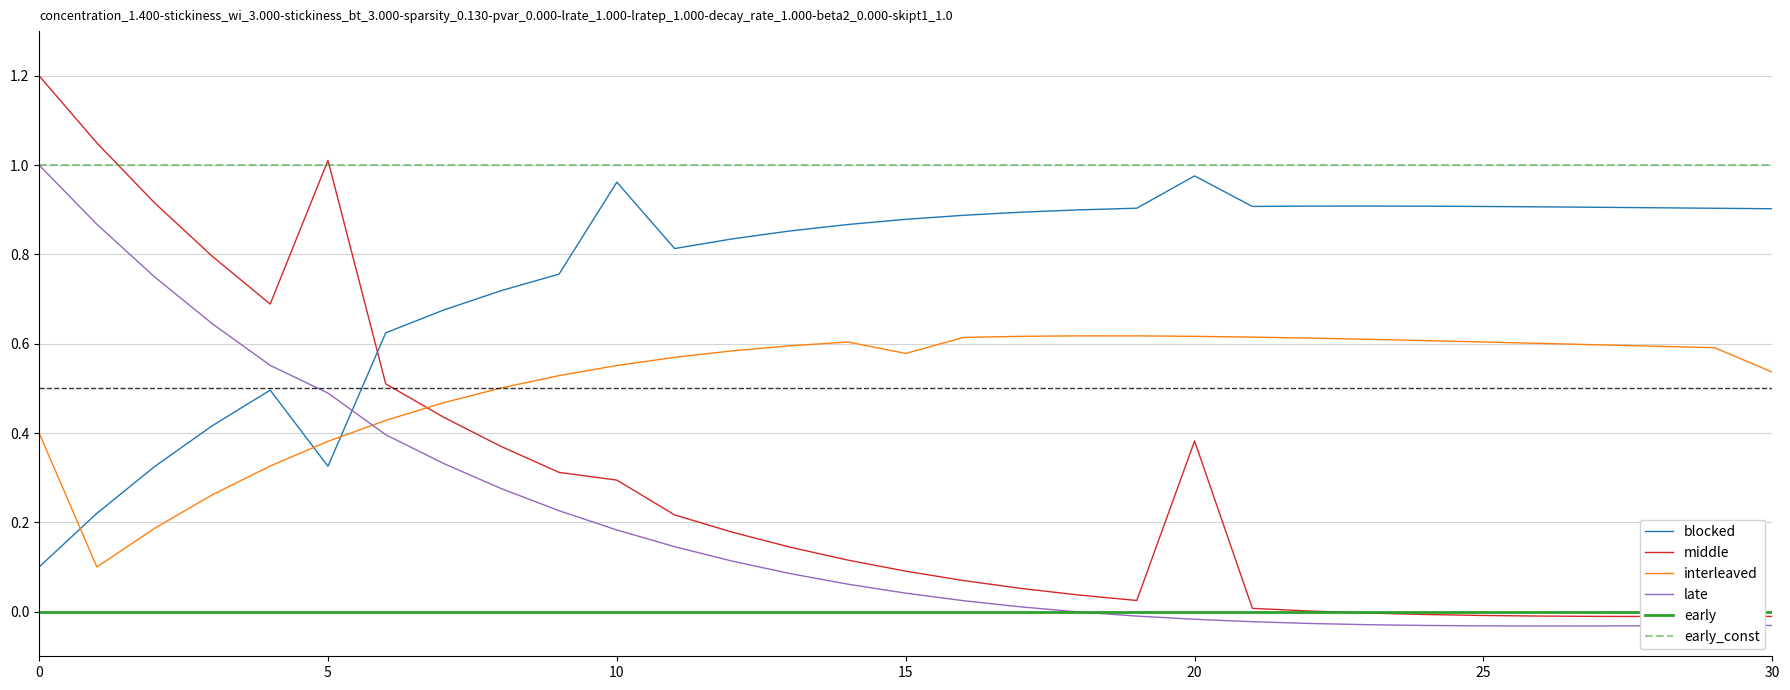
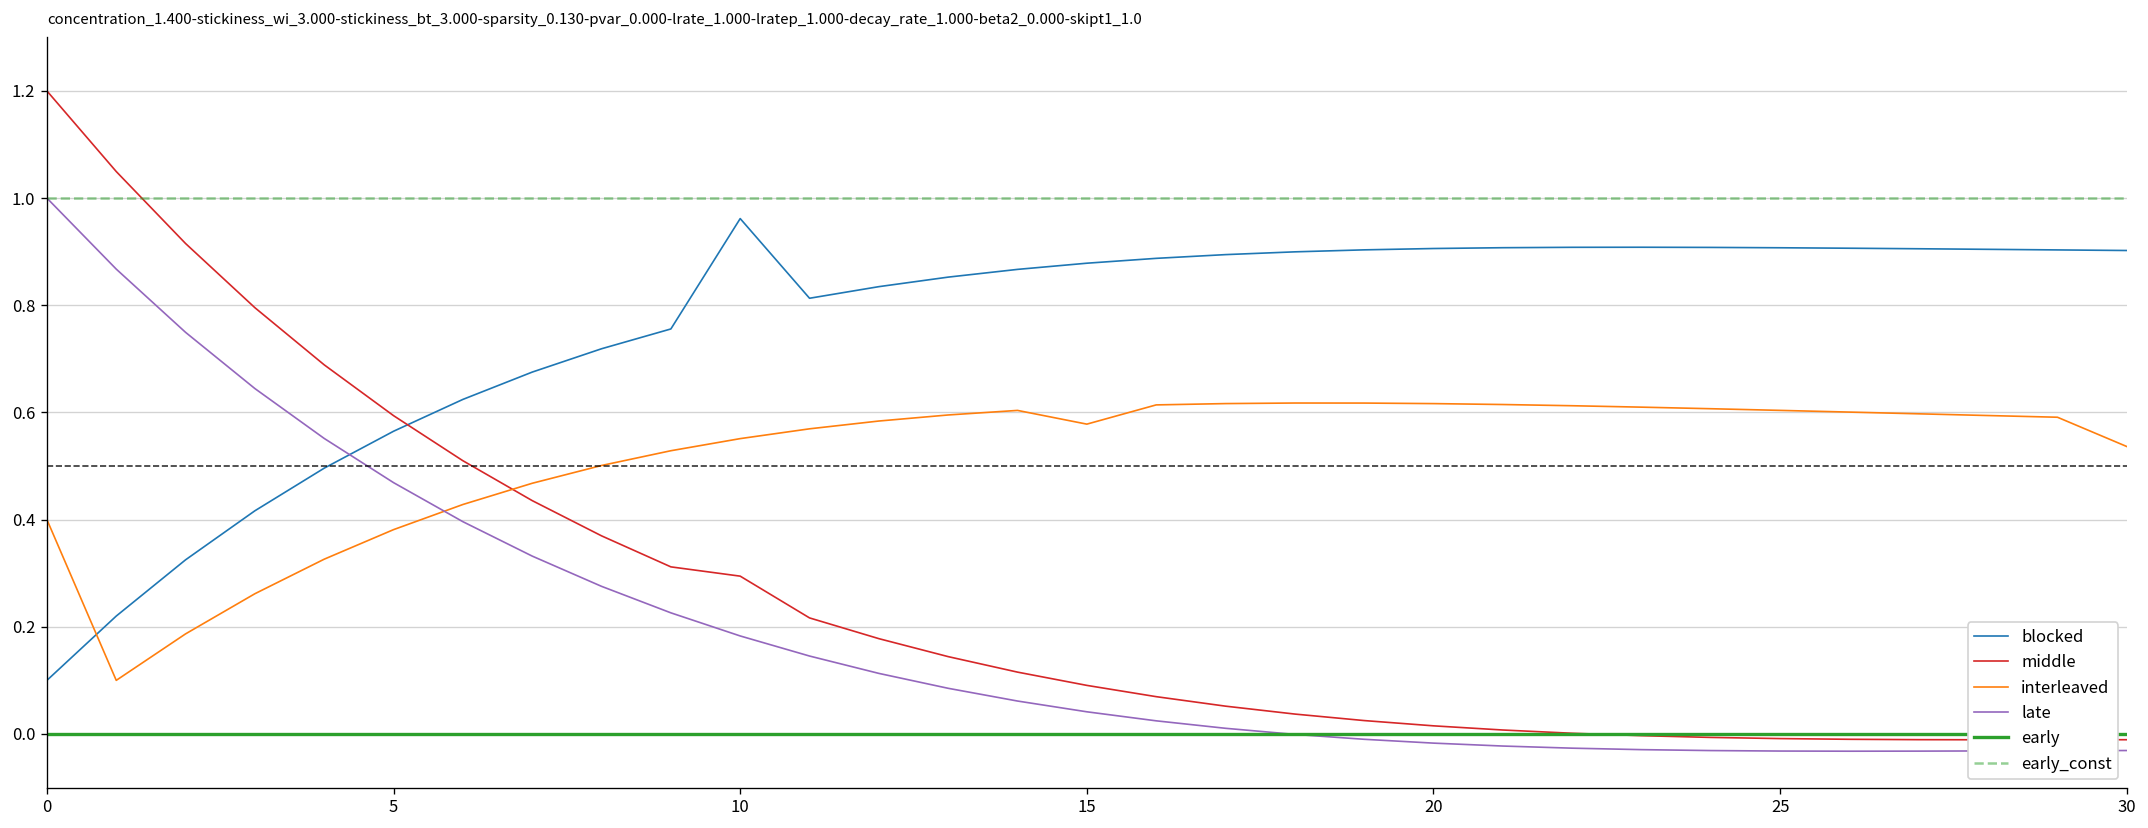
blocked, 5: 0.33 -> 0.56
middle, 5: 1.01 -> 0.59
late, 5: 0.49 -> 0.47
blocked, 20: 0.98 -> 0.91
middle, 20: 0.38 -> 0.02
